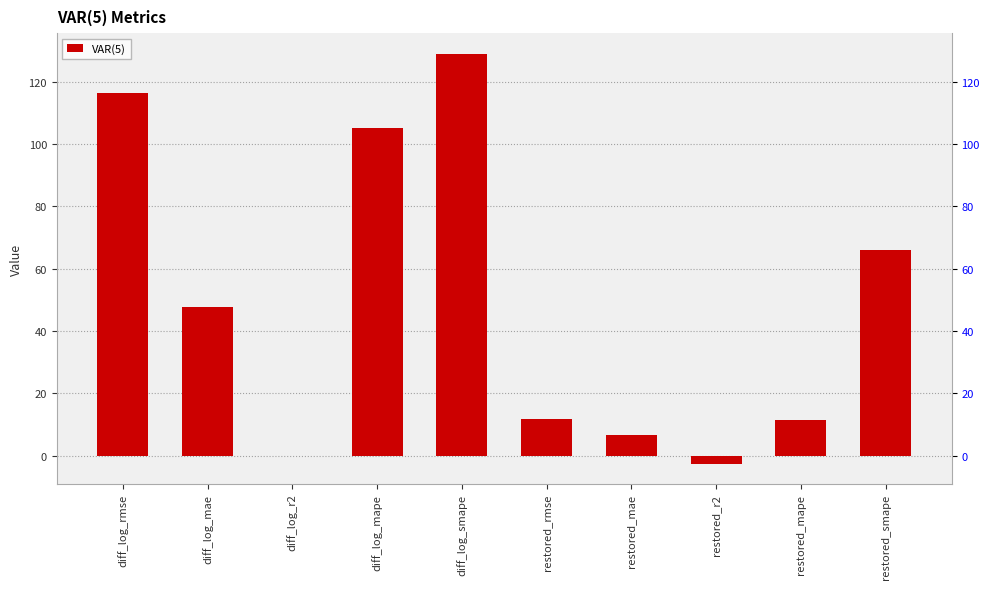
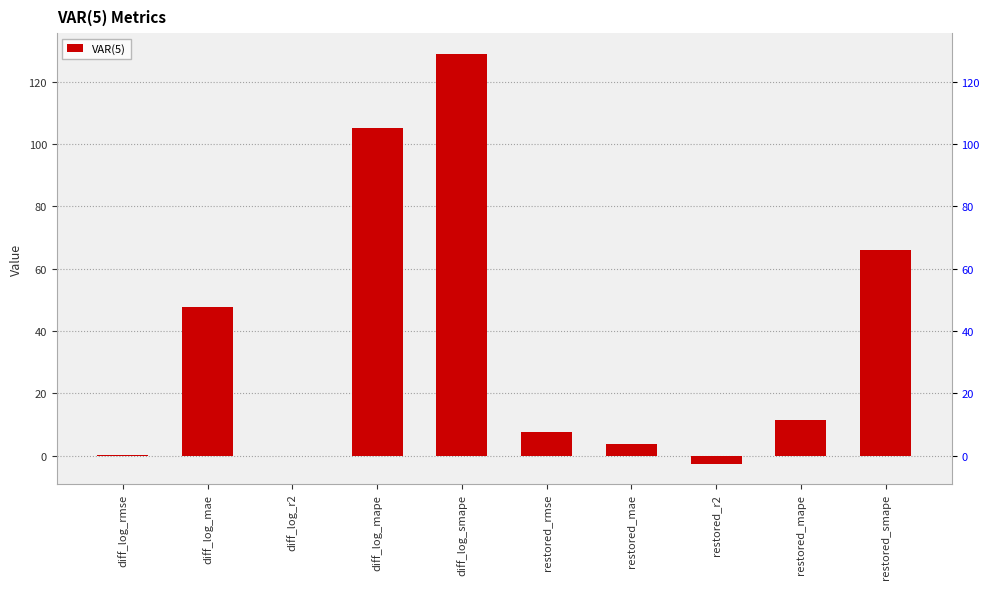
diff_log_rmse: 116 -> 0
restored_rmse: 12 -> 8
restored_mae: 7 -> 4
